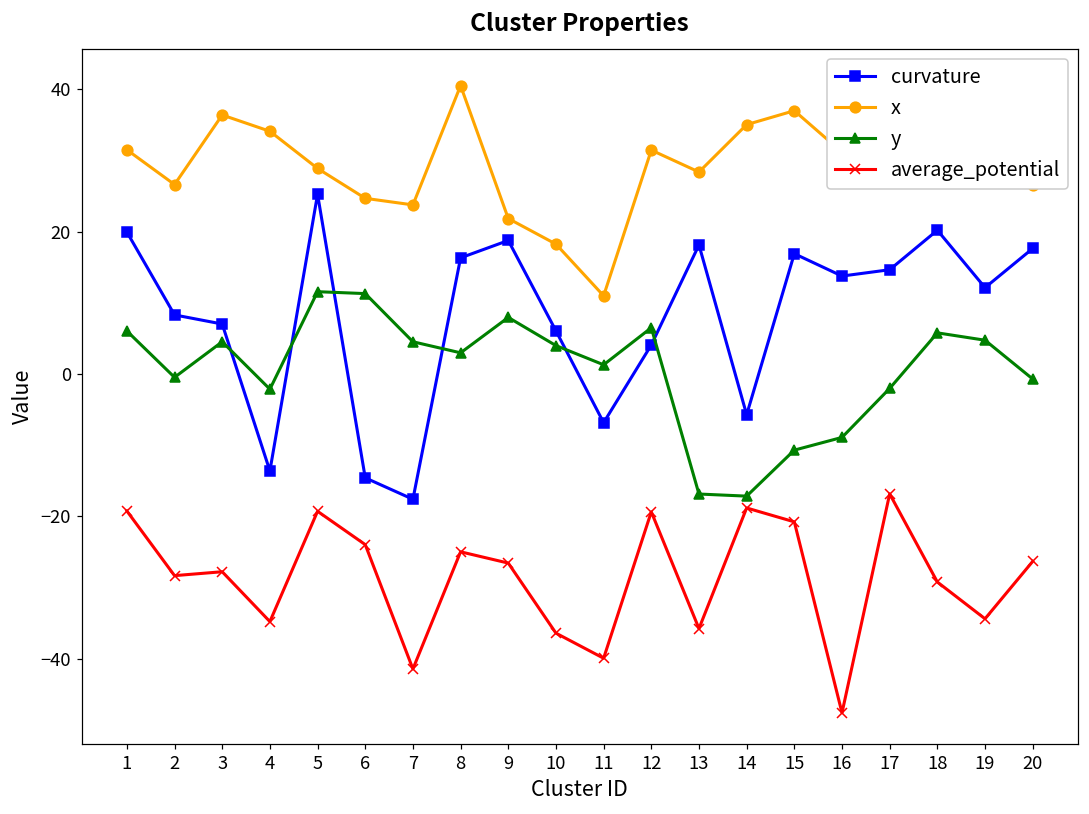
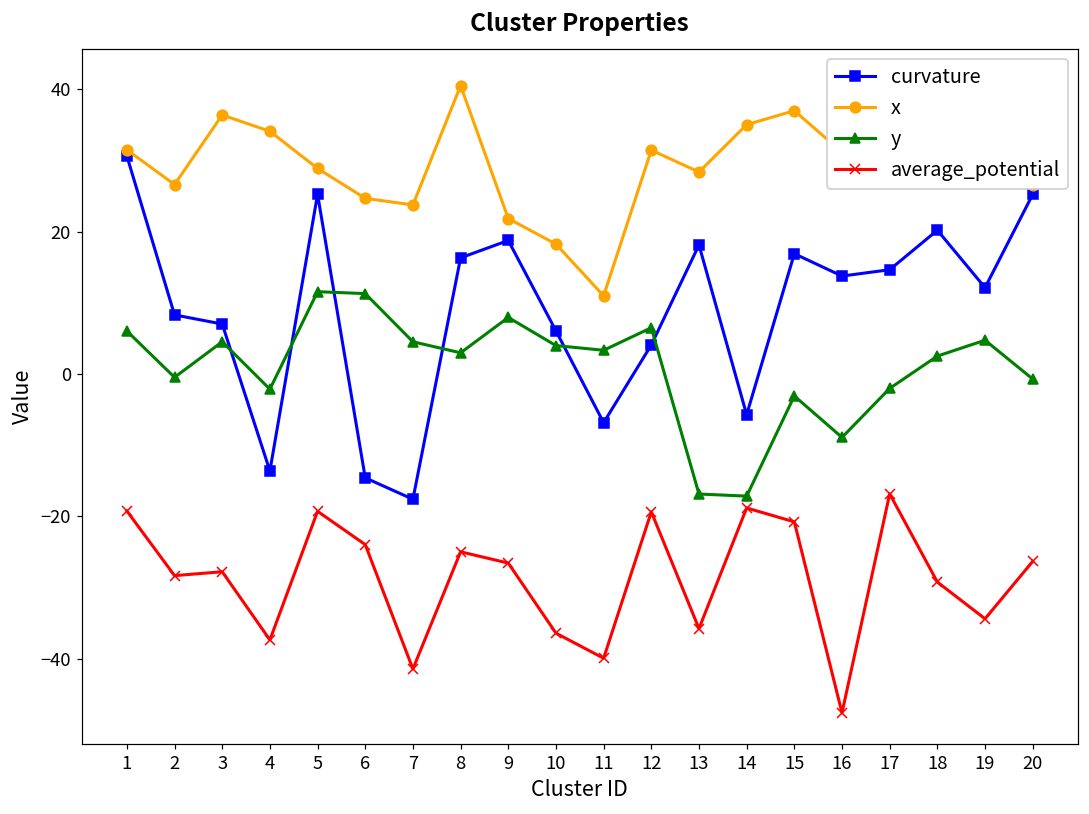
curvature, 1: 20 -> 31
average_potential, 4: -35 -> -37
y, 11: 1 -> 3
y, 15: -11 -> -3
y, 18: 6 -> 3
curvature, 20: 18 -> 25
